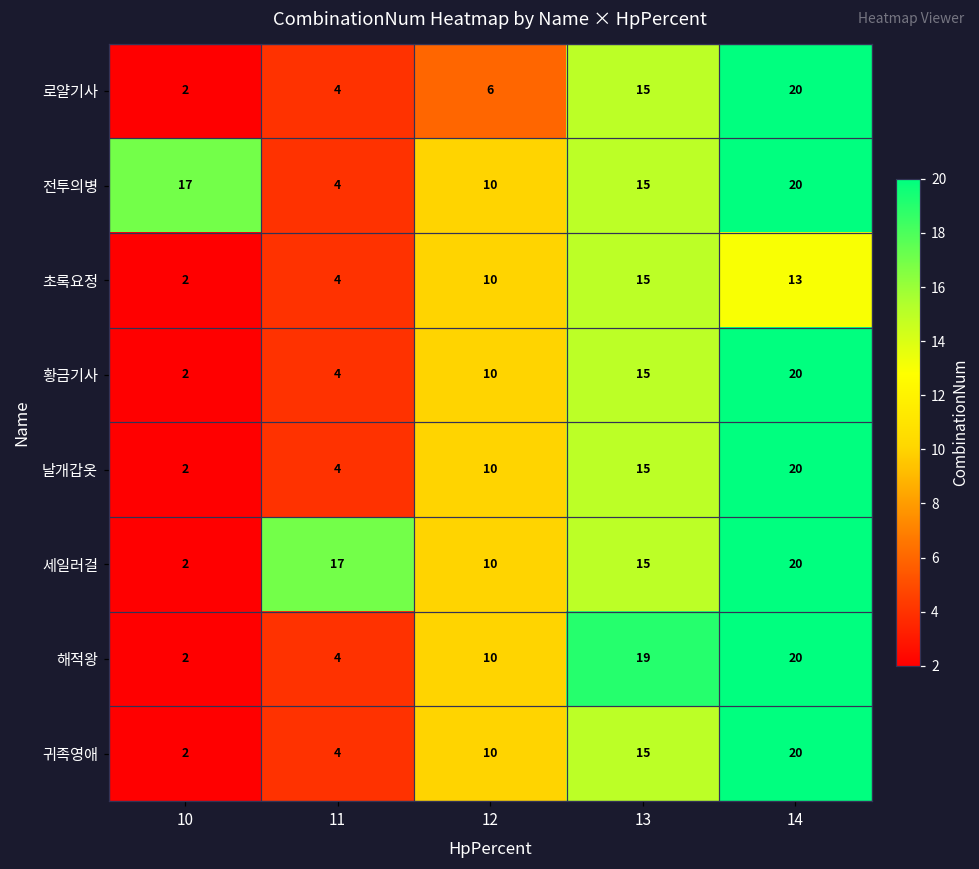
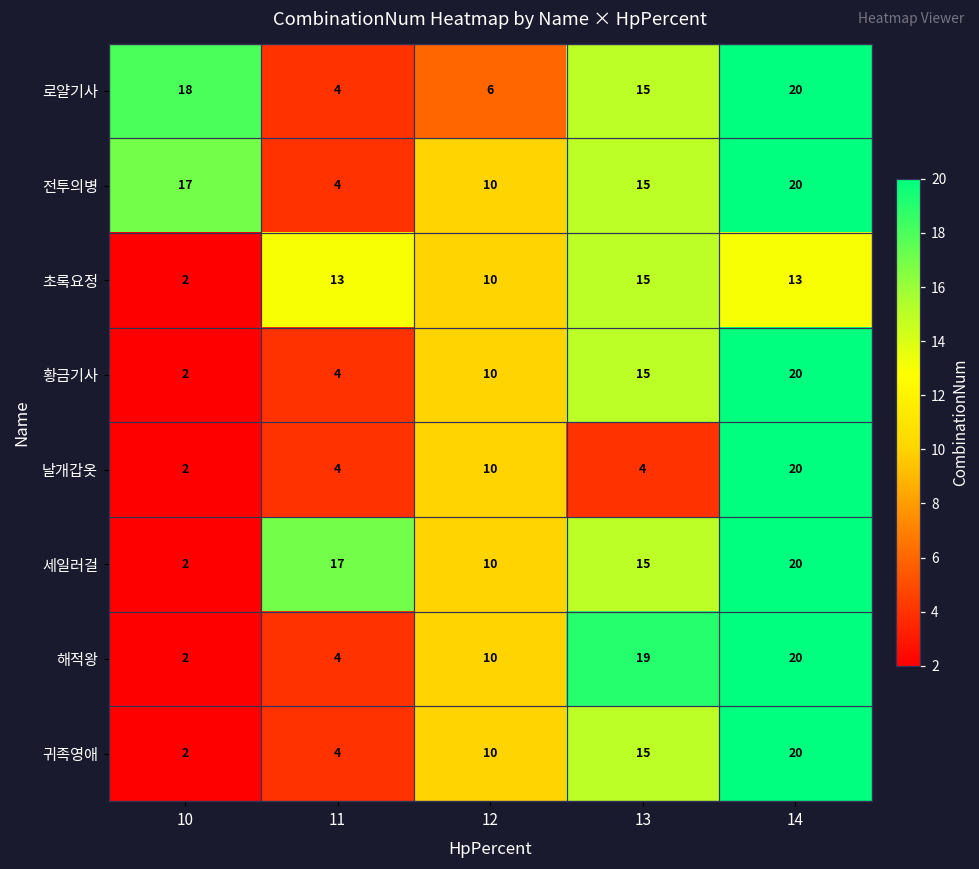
로얄기사, 10: 2 -> 18
초록요정, 11: 4 -> 13
날개갑옷, 13: 15 -> 4
